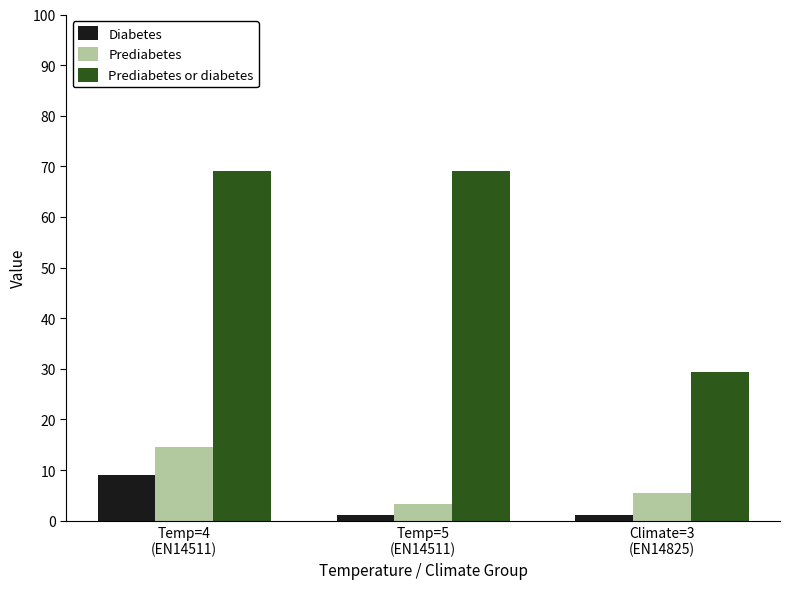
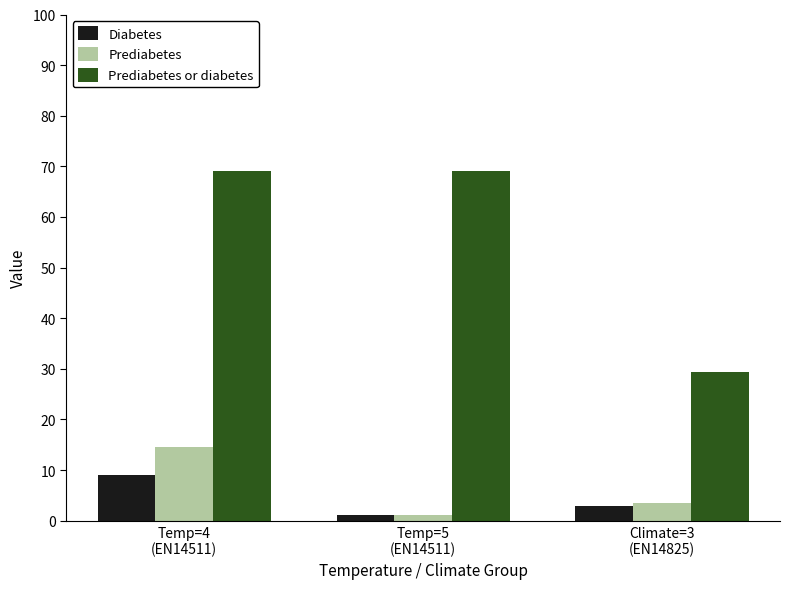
Prediabetes, Temp=5 (EN14511): 3 -> 1
Diabetes, Climate=3 (EN14825): 1 -> 3
Prediabetes, Climate=3 (EN14825): 5 -> 3
